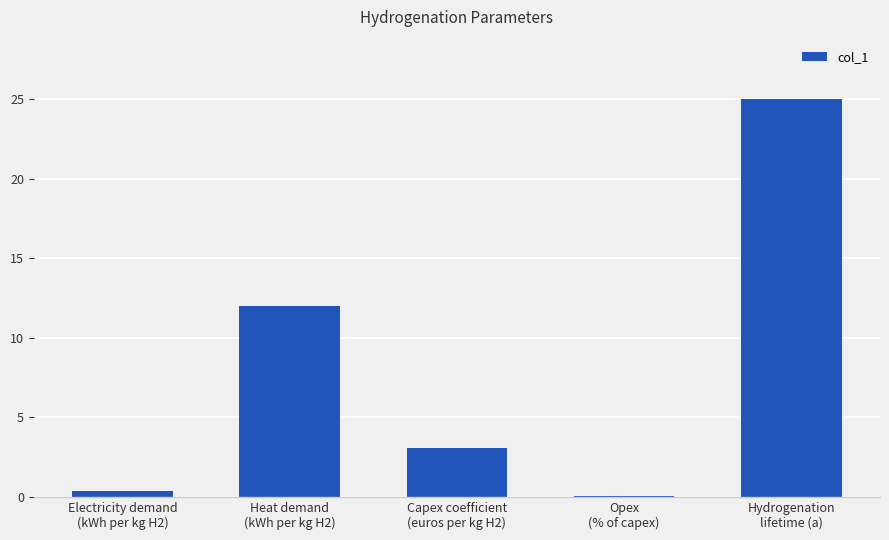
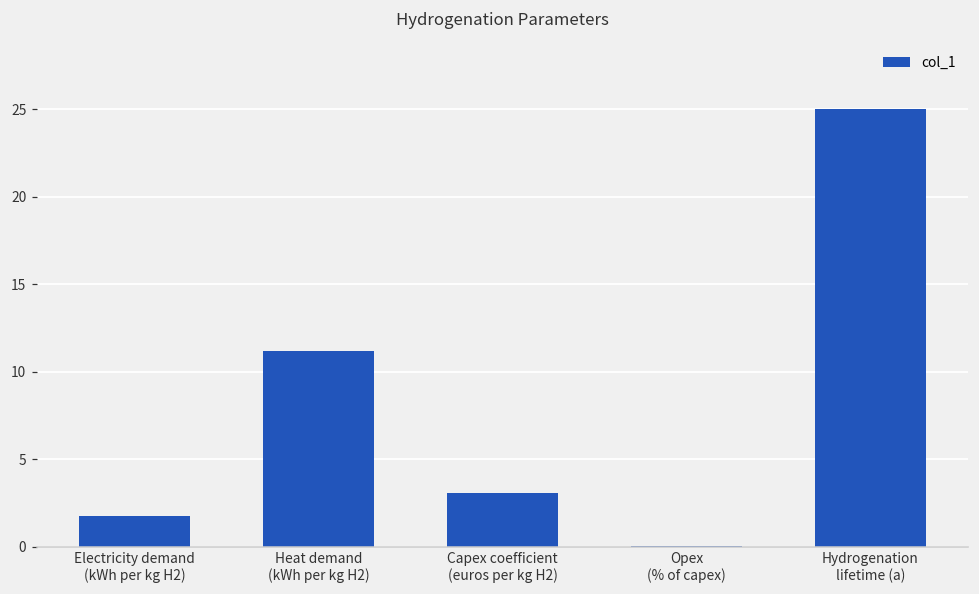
Electricity demand (kWh per kg H2): 0.4 -> 1.8
Heat demand (kWh per kg H2): 12.0 -> 11.2
